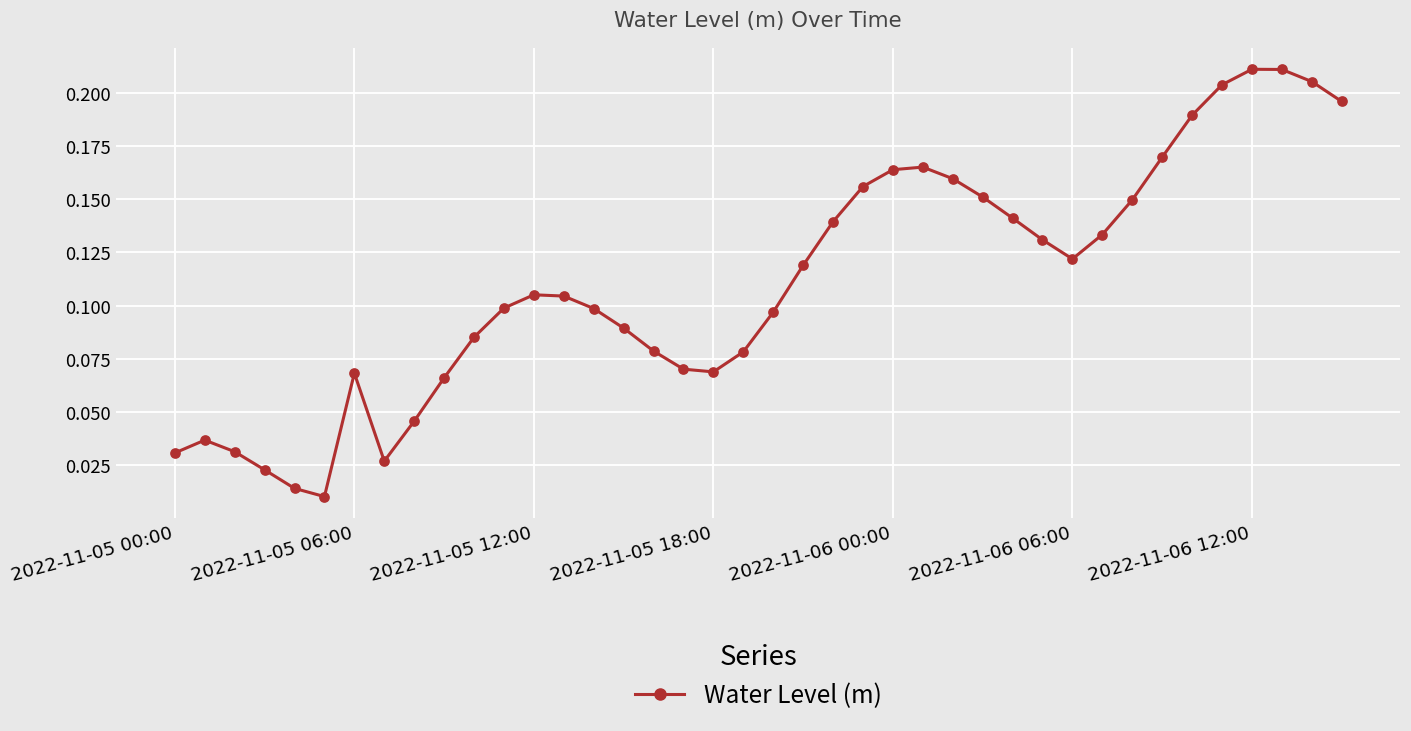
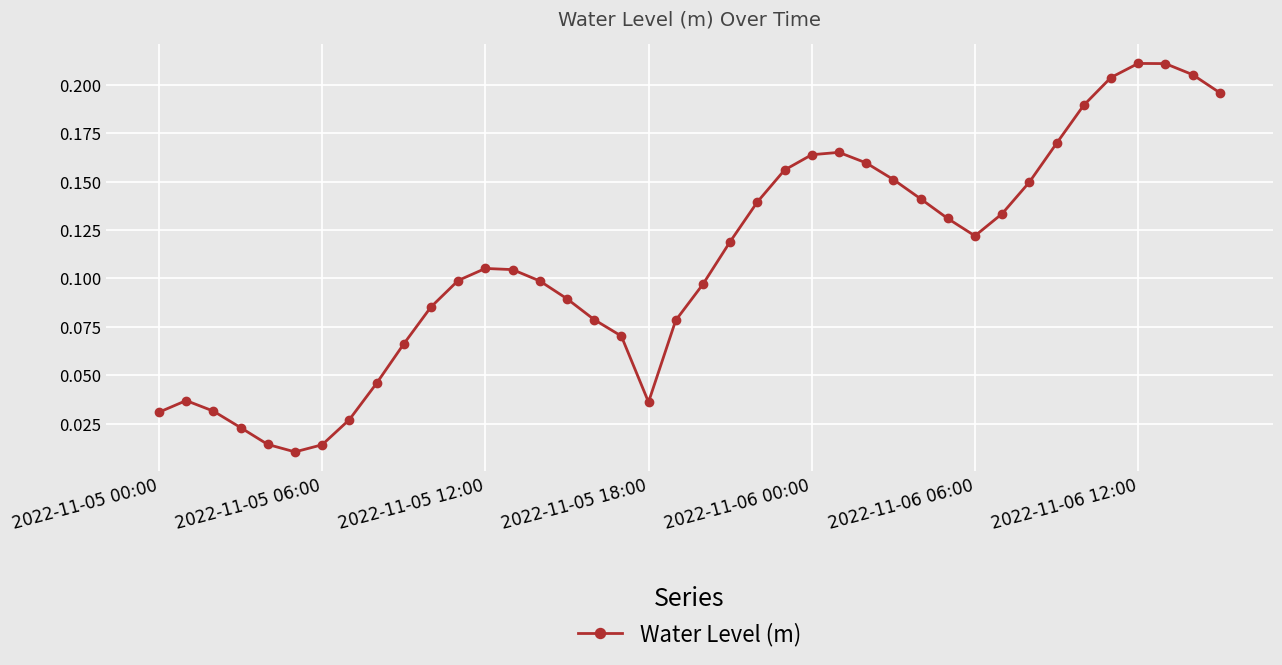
2022-11-05 06:00: 0.068 -> 0.014
2022-11-05 18:00: 0.069 -> 0.036
